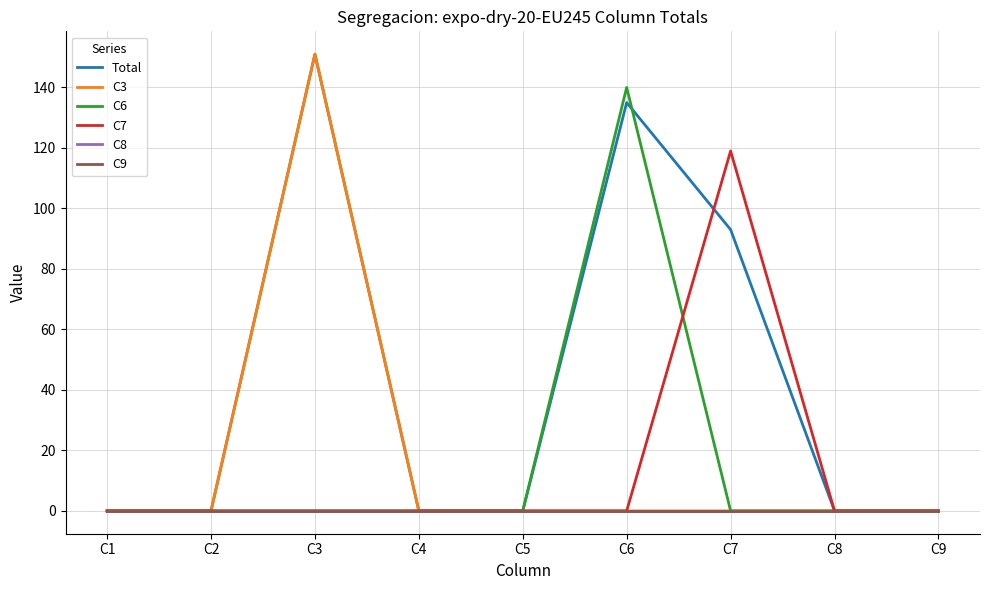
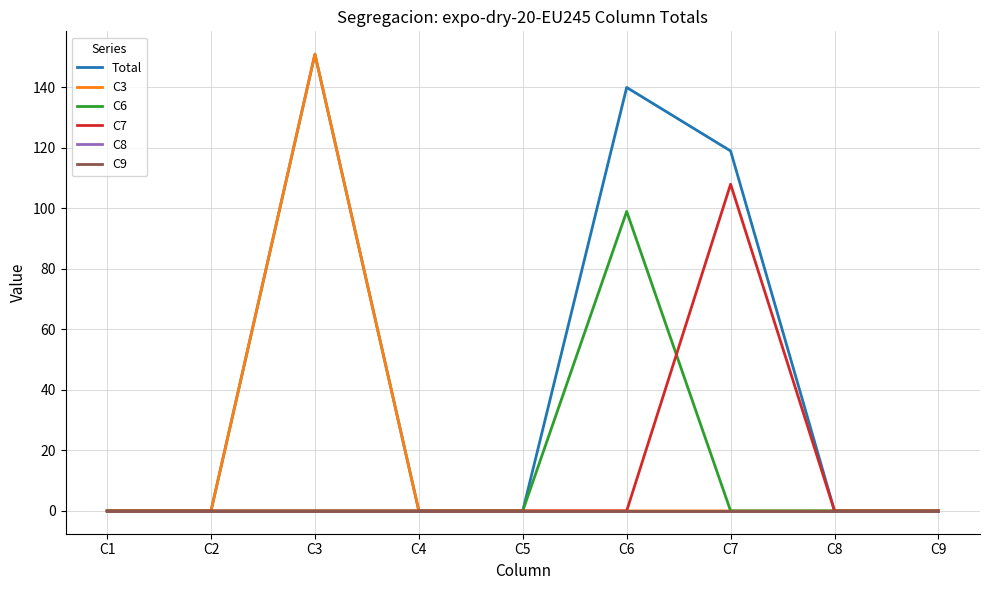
Total, C6: 135 -> 140
C6, C6: 140 -> 99
Total, C7: 93 -> 119
C7, C7: 119 -> 108
